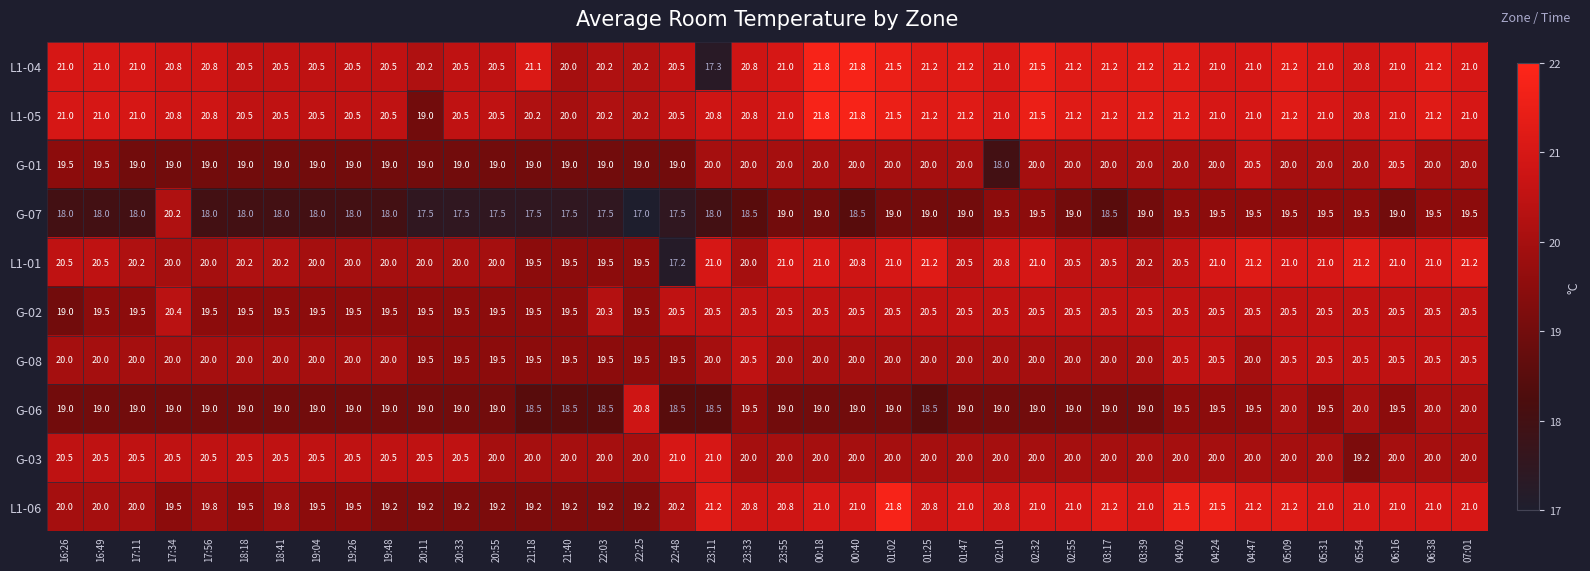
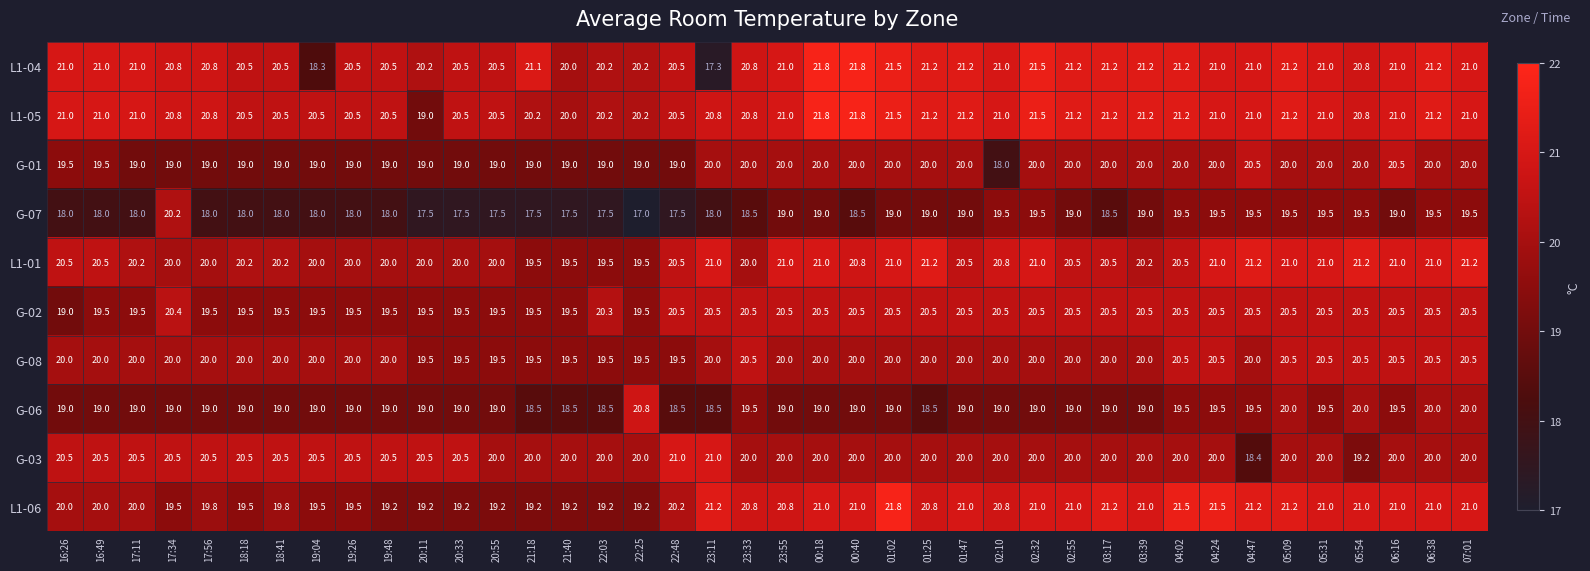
L1-04, 19:04: 20.5 -> 18.3
L1-01, 22:48: 17.2 -> 20.5
G-03, 04:47: 20.0 -> 18.4
